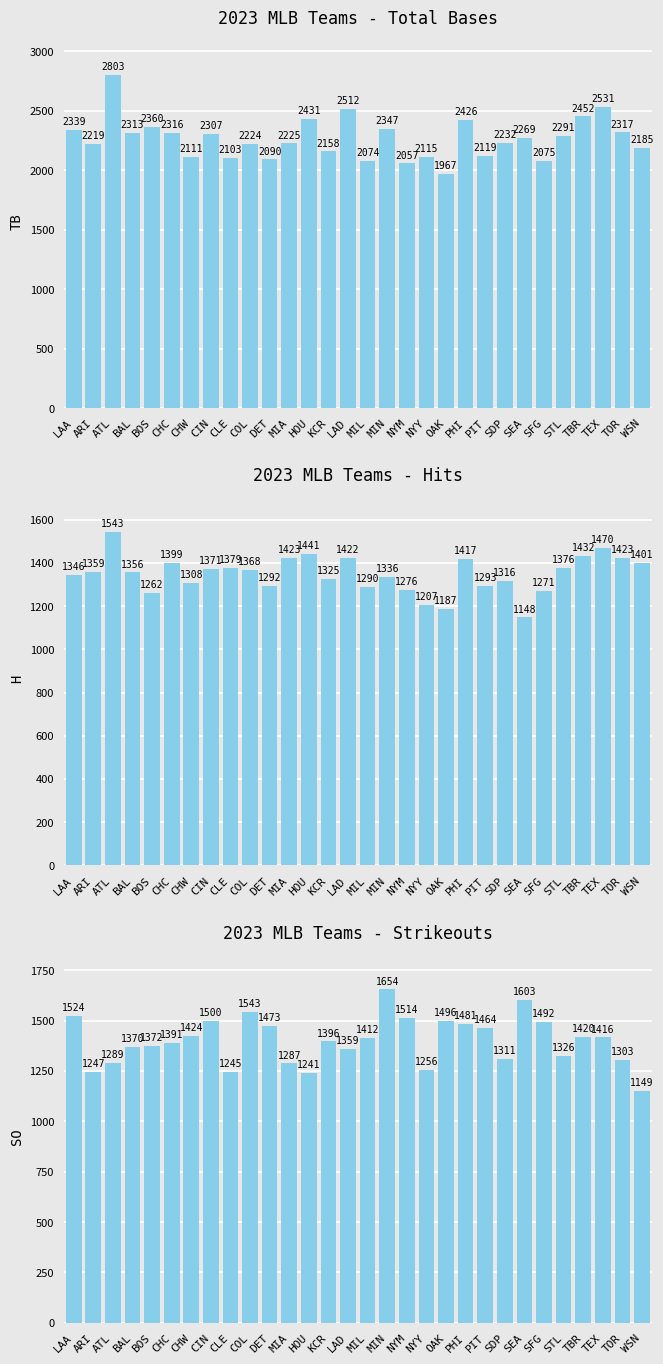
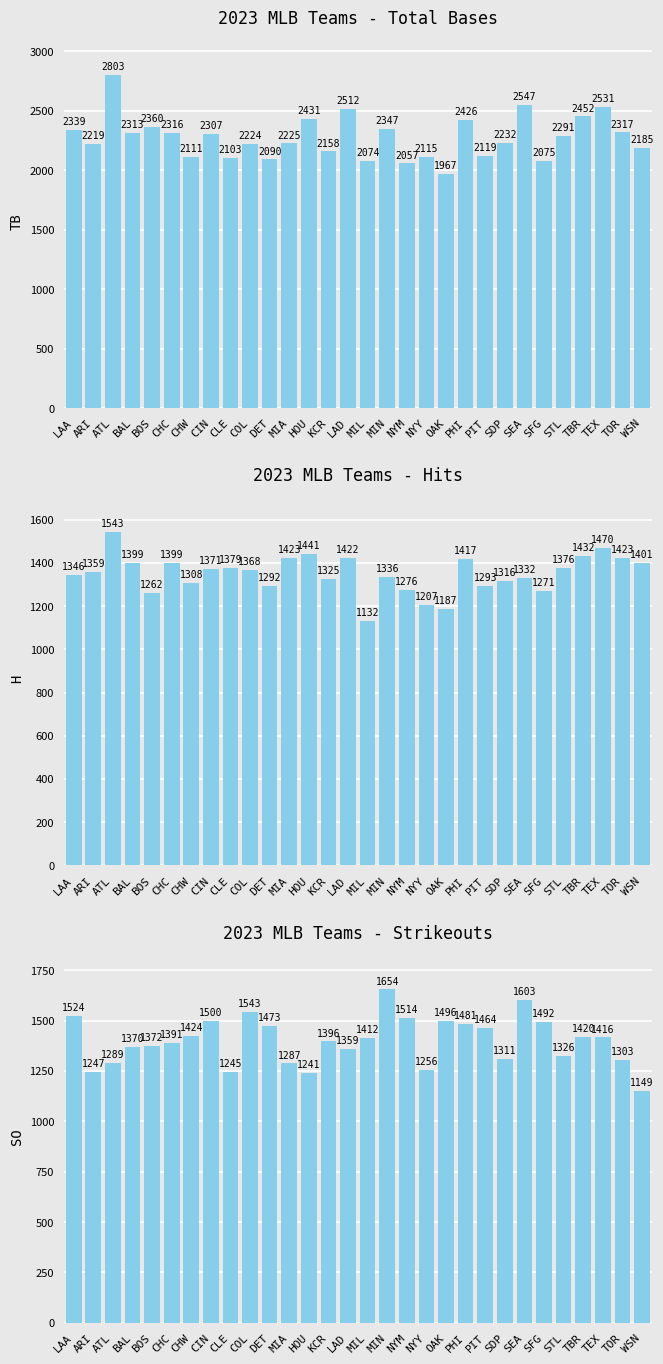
2023 MLB Teams - Total Bases, SEA: 2269 -> 2547
2023 MLB Teams - Hits, BAL: 1356 -> 1399
2023 MLB Teams - Hits, MIL: 1290 -> 1132
2023 MLB Teams - Hits, SEA: 1148 -> 1332
